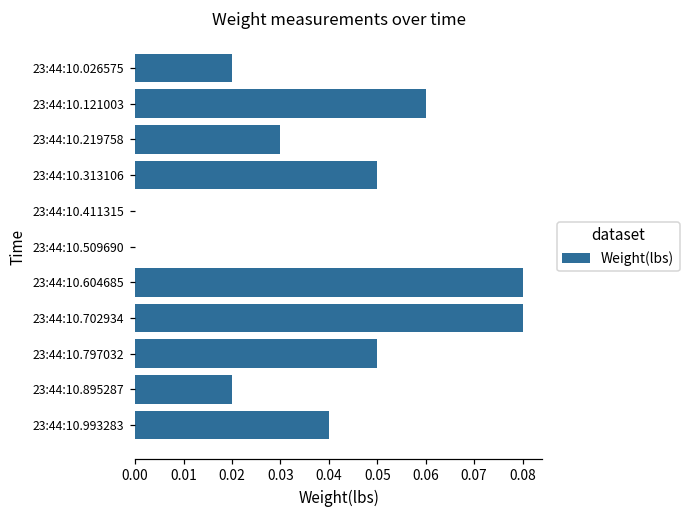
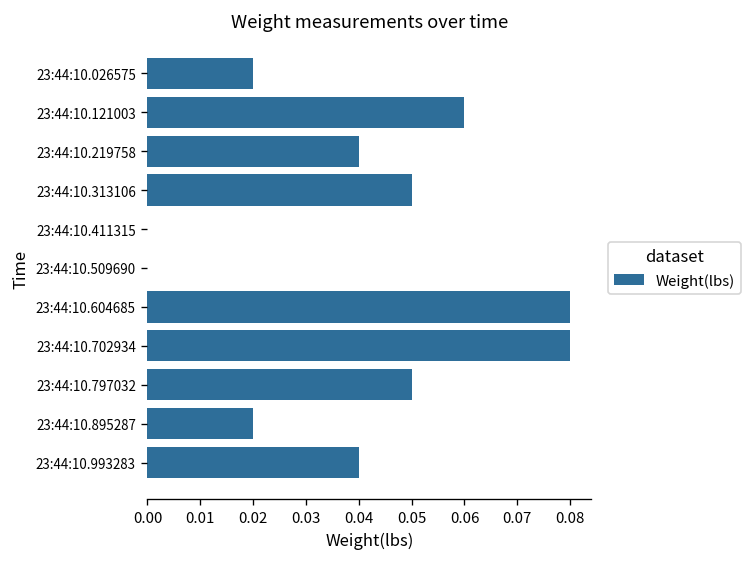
23:44:10.219758: 0.03 -> 0.04
